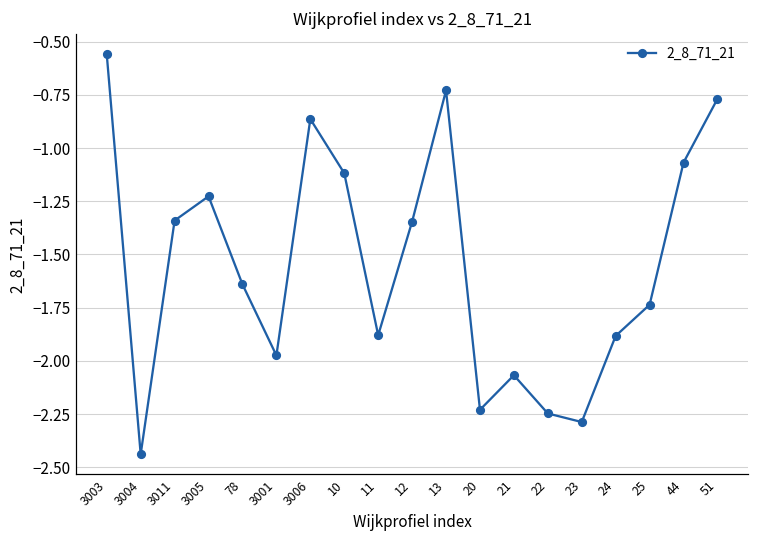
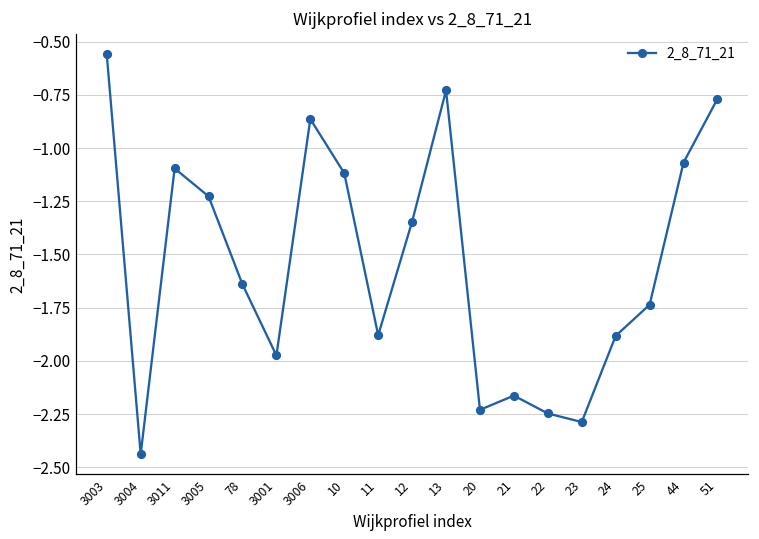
3011: -1.34 -> -1.10
21: -2.07 -> -2.16
